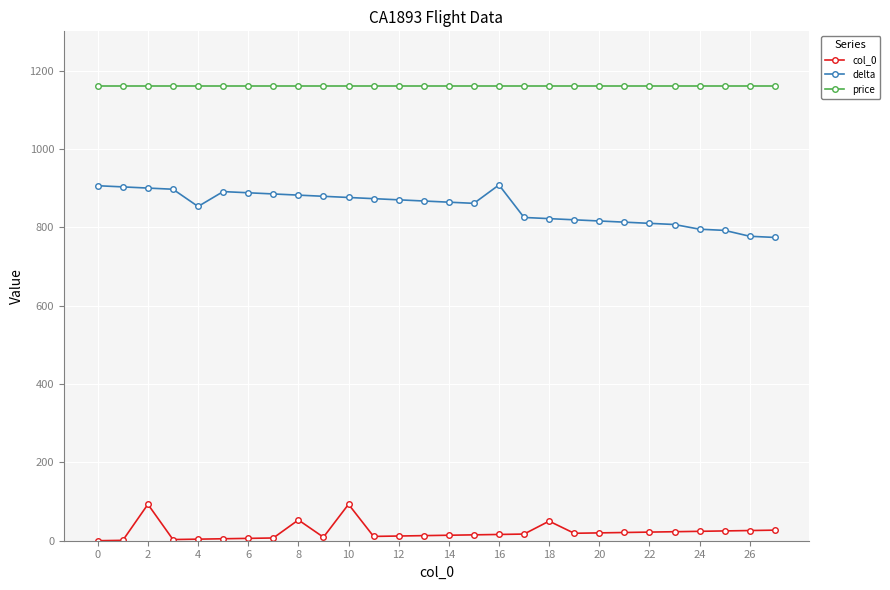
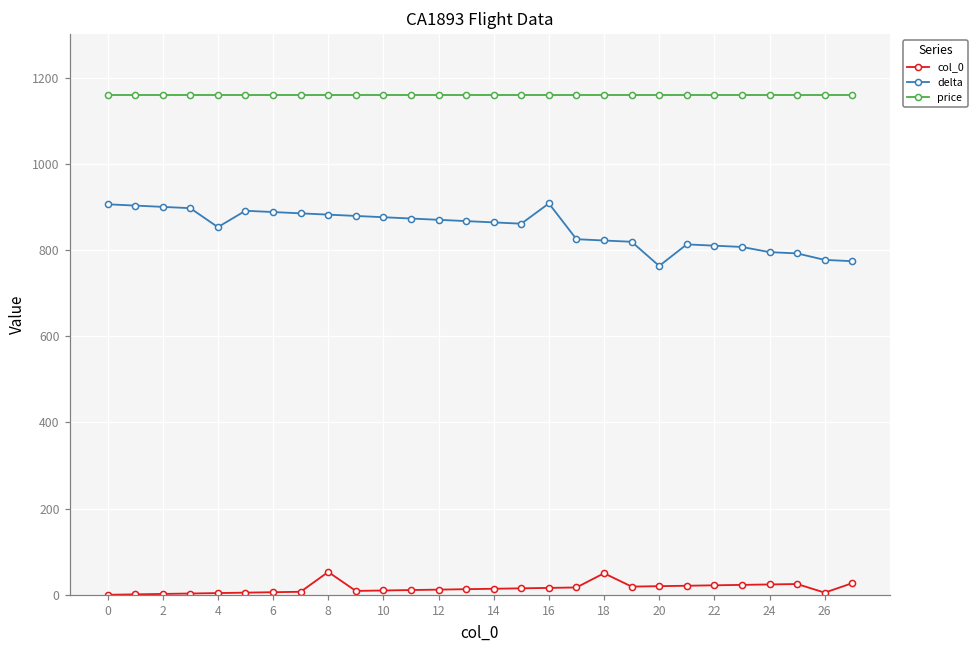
col_0, 2: 90 -> 0
col_0, 10: 90 -> 10
delta, 20: 820 -> 760
col_0, 26: 30 -> 10
